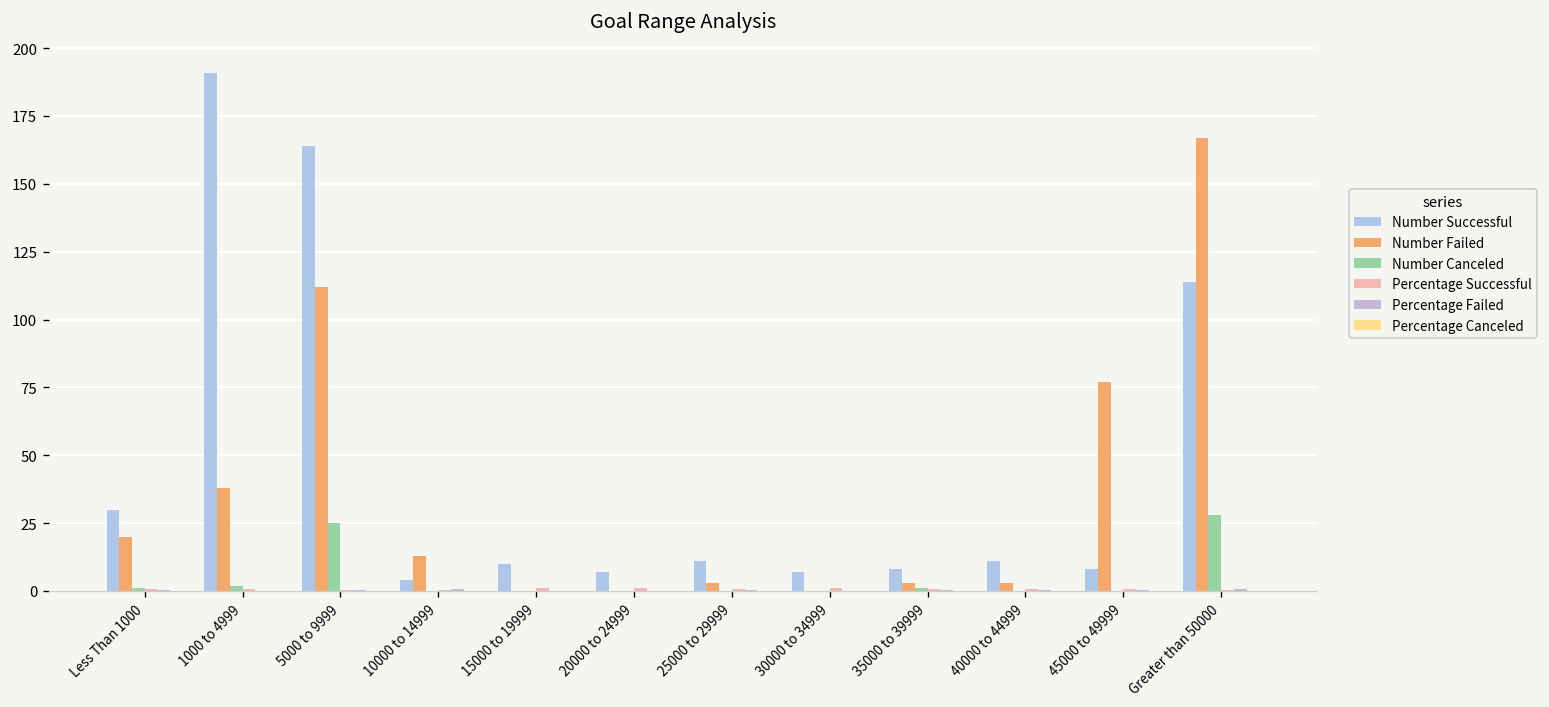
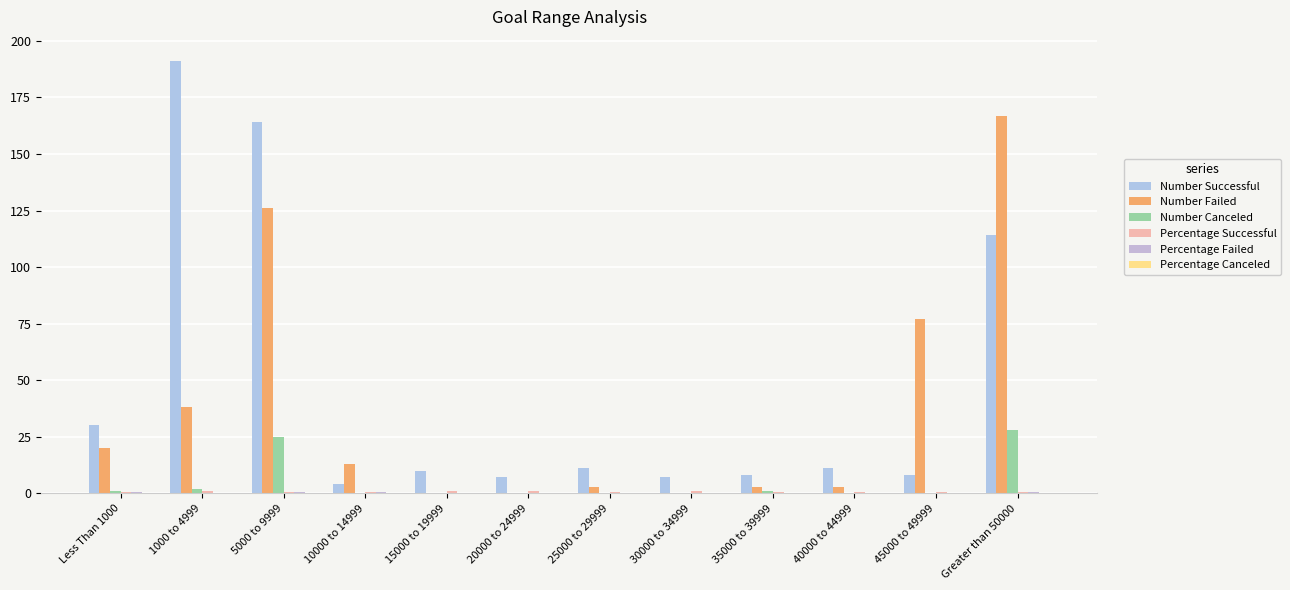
Number Failed, 5000 to 9999: 112 -> 126
